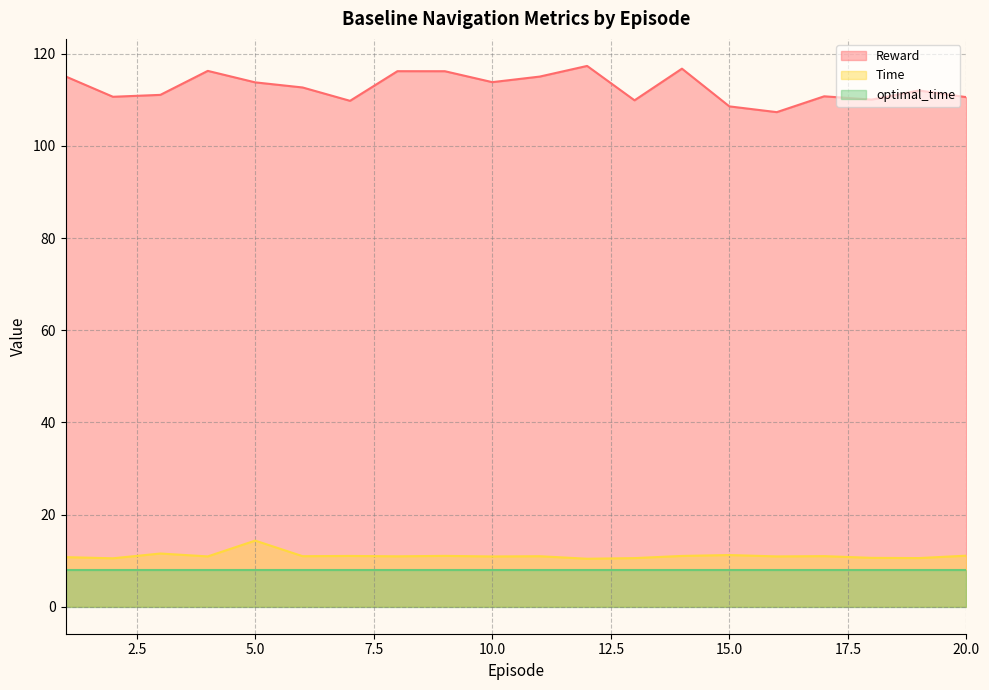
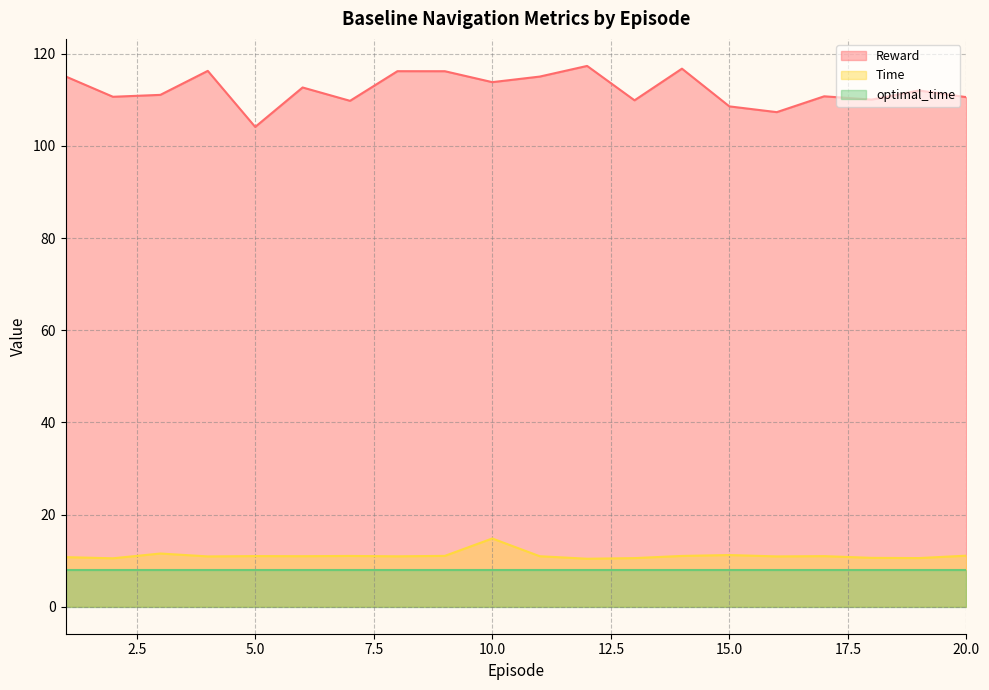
Reward, 5.0: 114 -> 104
Time, 5.0: 14 -> 11
Time, 10.0: 11 -> 15
